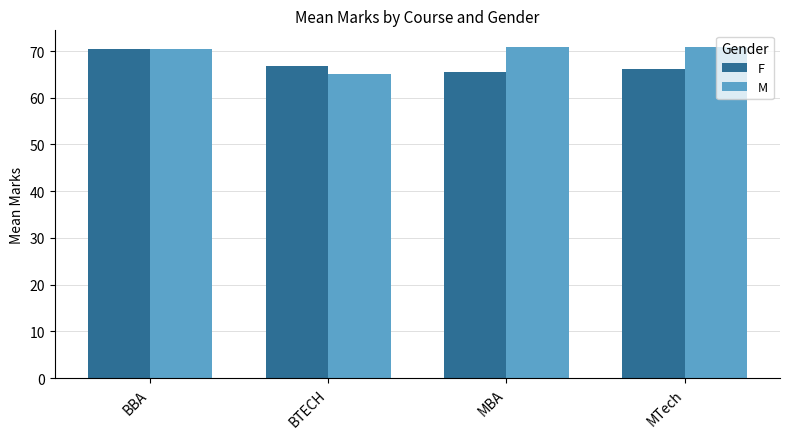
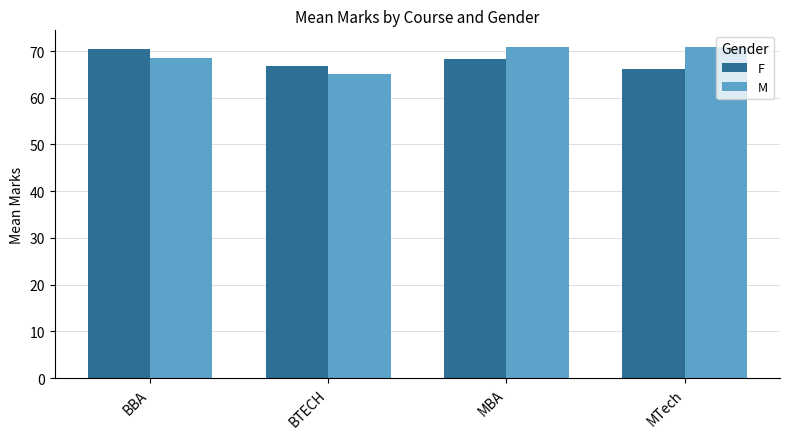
M, BBA: 70 -> 69
F, MBA: 65 -> 68
